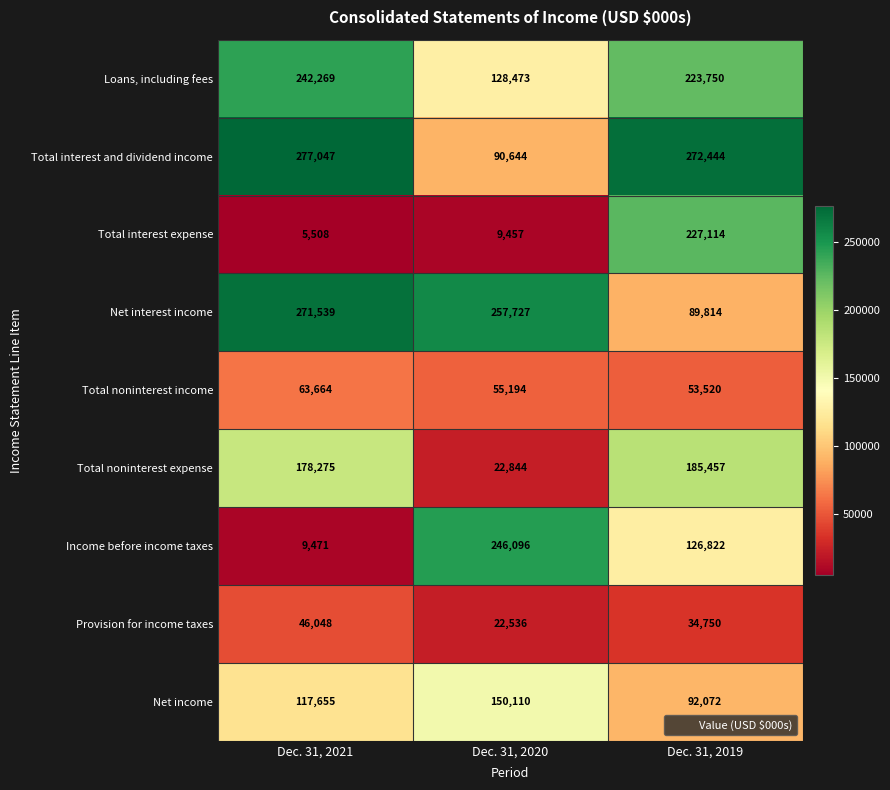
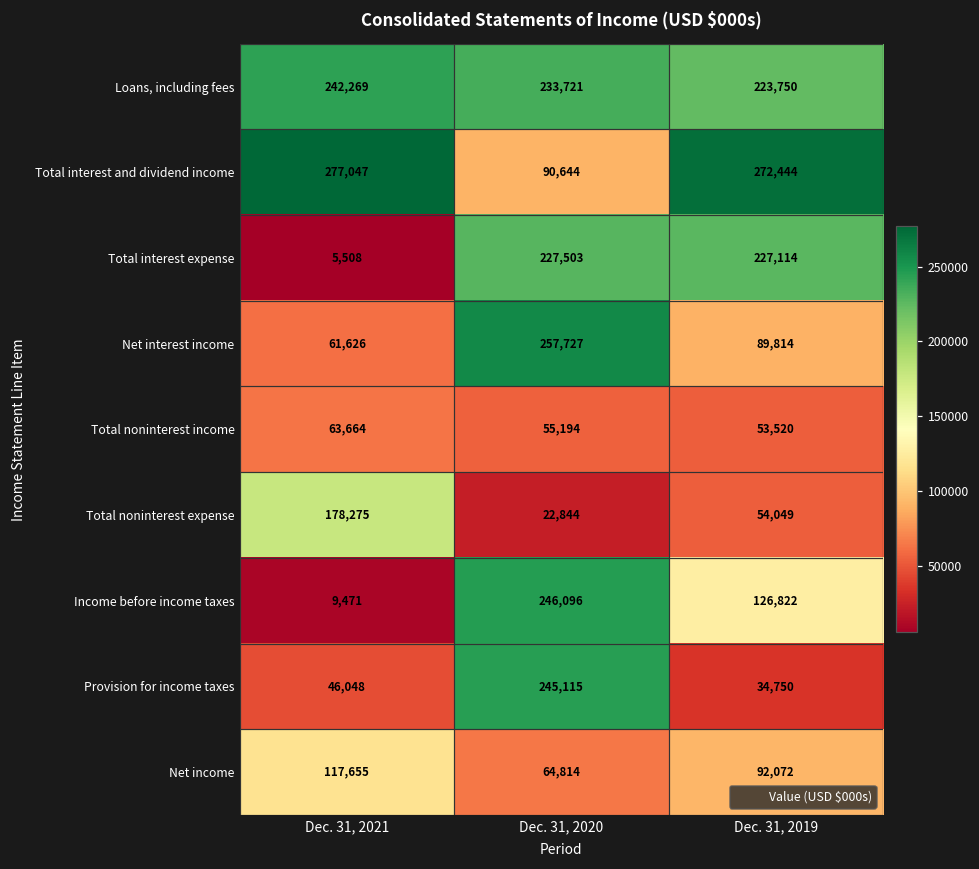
Loans, including fees, Dec. 31, 2020: 128,473 -> 233,721
Total interest expense, Dec. 31, 2020: 9,457 -> 227,503
Net interest income, Dec. 31, 2021: 271,539 -> 61,626
Total noninterest expense, Dec. 31, 2019: 185,457 -> 54,049
Provision for income taxes, Dec. 31, 2020: 22,536 -> 245,115
Net income, Dec. 31, 2020: 150,110 -> 64,814
